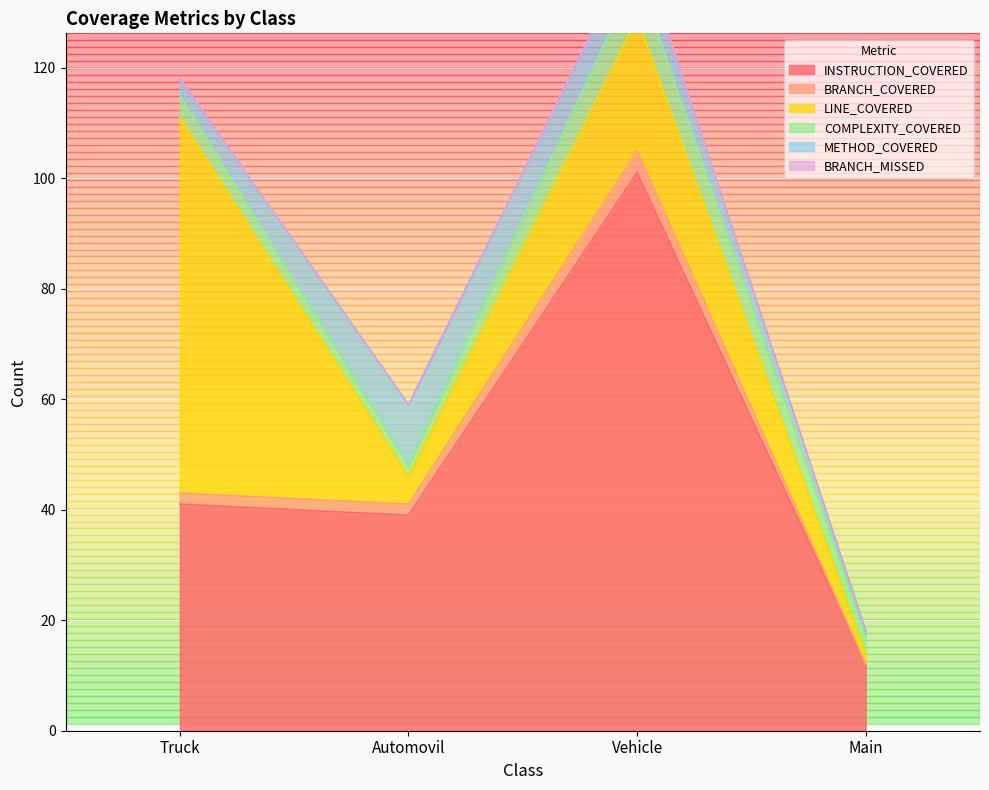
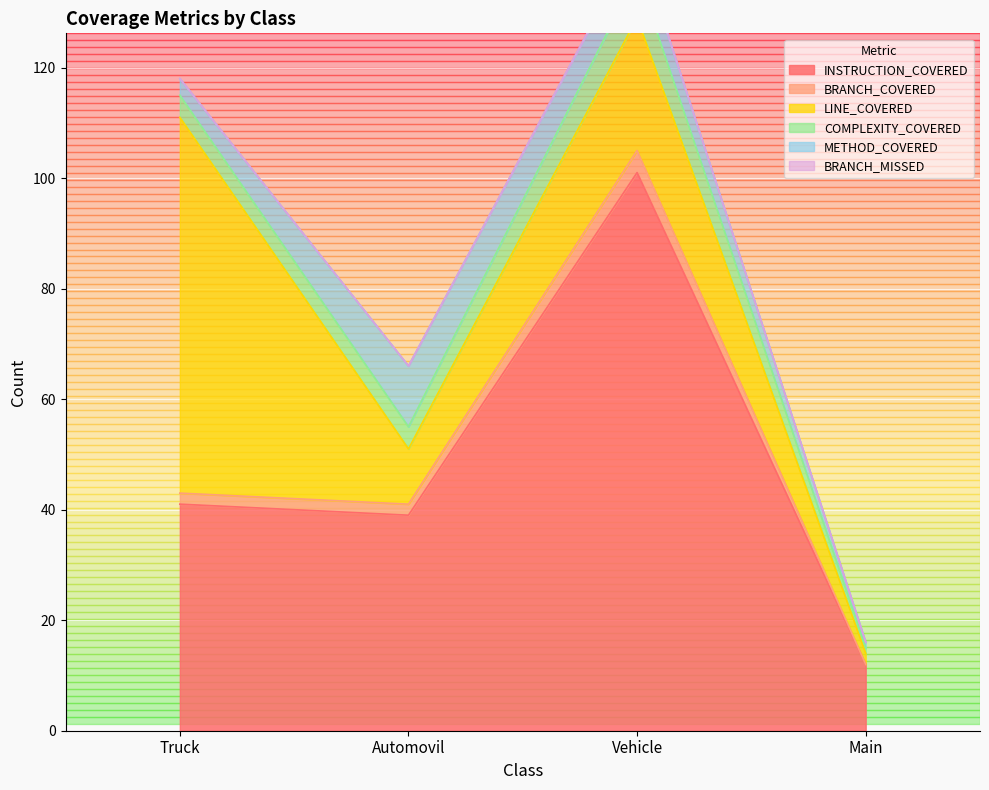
LINE_COVERED, Automovil: 5 -> 10
COMPLEXITY_COVERED, Automovil: 2 -> 4
COMPLEXITY_COVERED, Main: 3 -> 1
